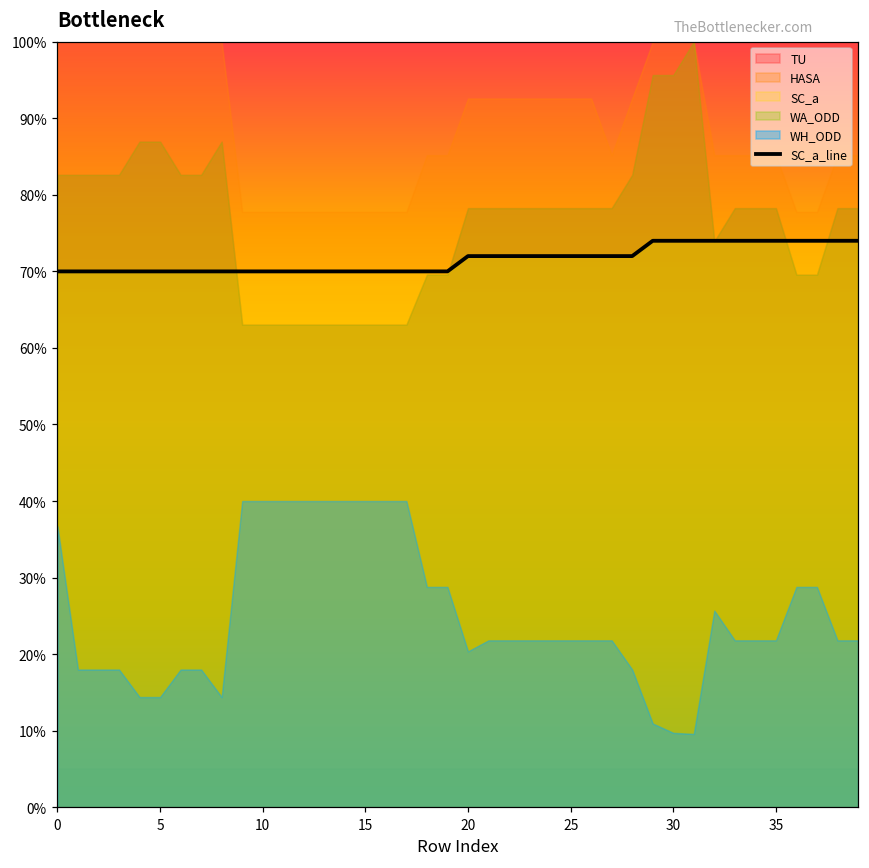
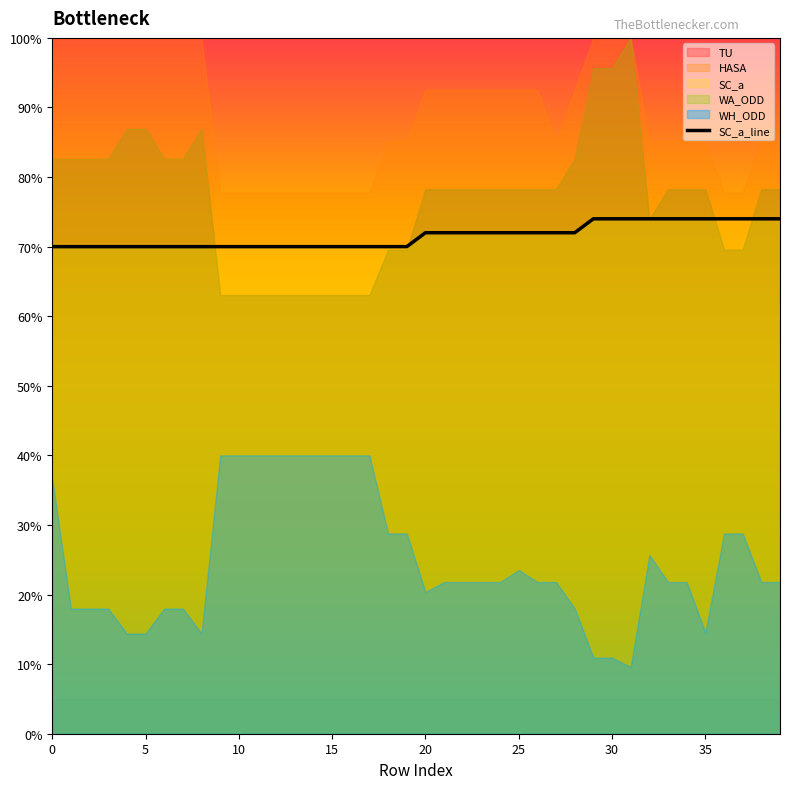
WH_ODD, 25: 22% -> 24%
WH_ODD, 30: 10% -> 11%
WH_ODD, 35: 22% -> 15%
